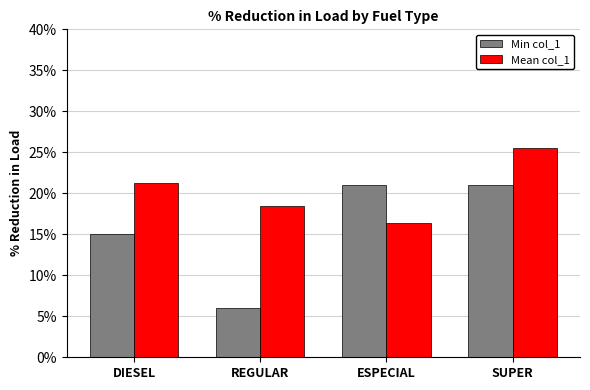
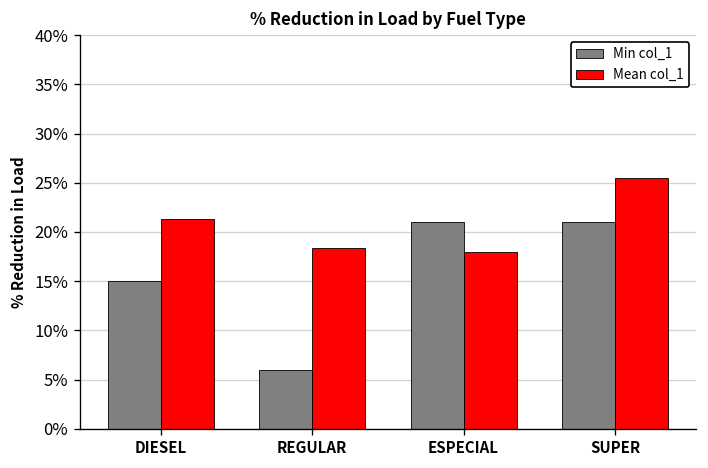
Mean col_1, ESPECIAL: 16% -> 18%
